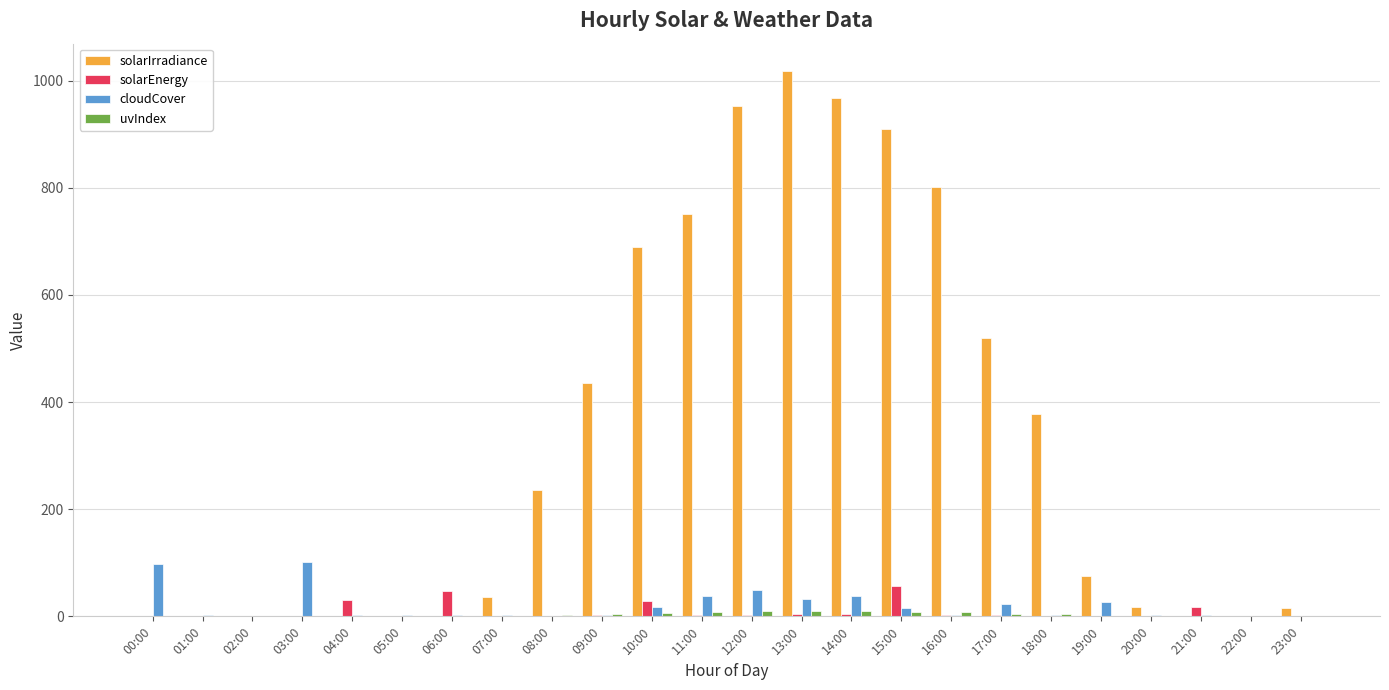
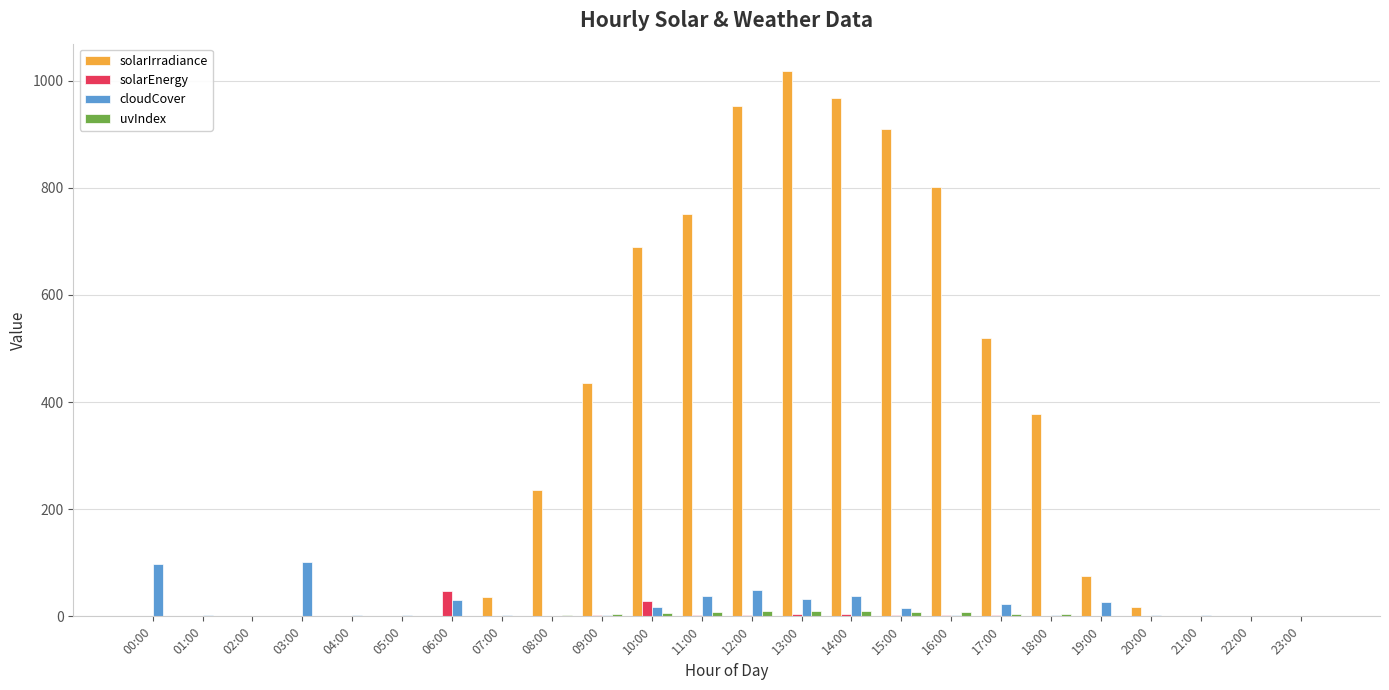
solarEnergy, 04:00: 30 -> 0
cloudCover, 06:00: 0 -> 30
solarEnergy, 15:00: 60 -> 0
solarEnergy, 21:00: 20 -> 0
solarIrradiance, 23:00: 20 -> 0
